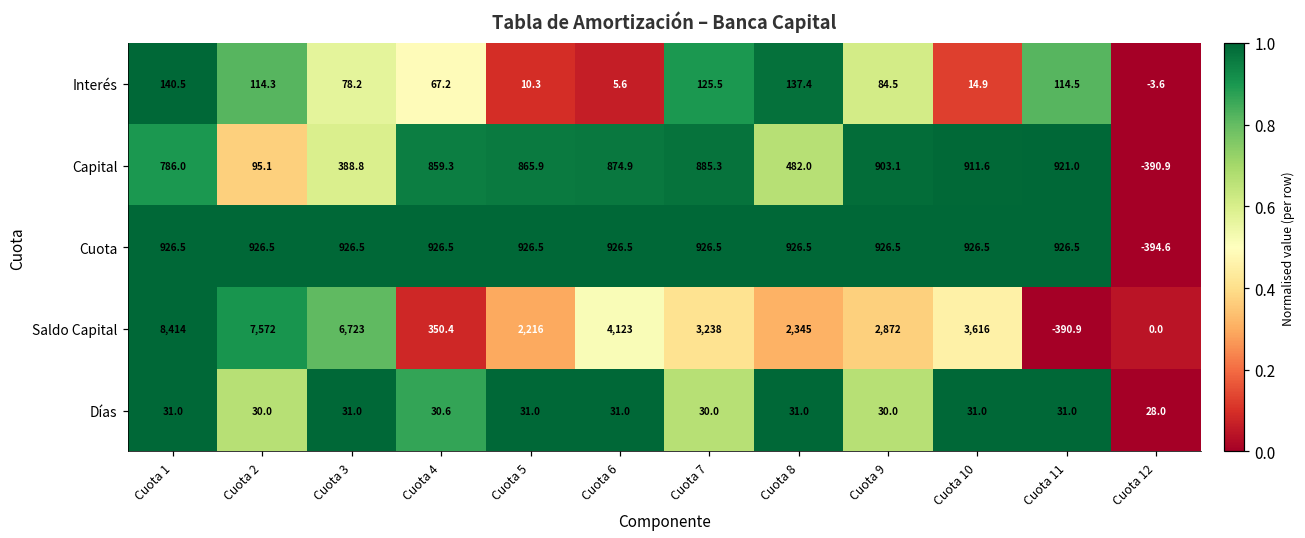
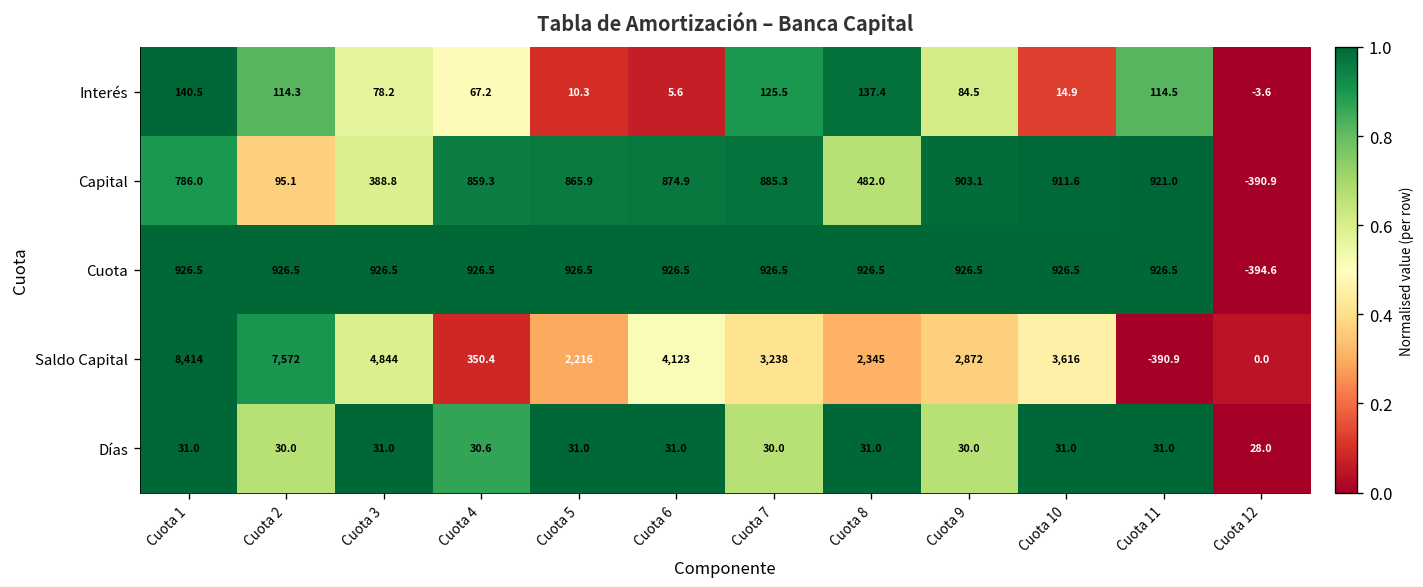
Saldo Capital, Cuota 3: 6,723 -> 4,844
